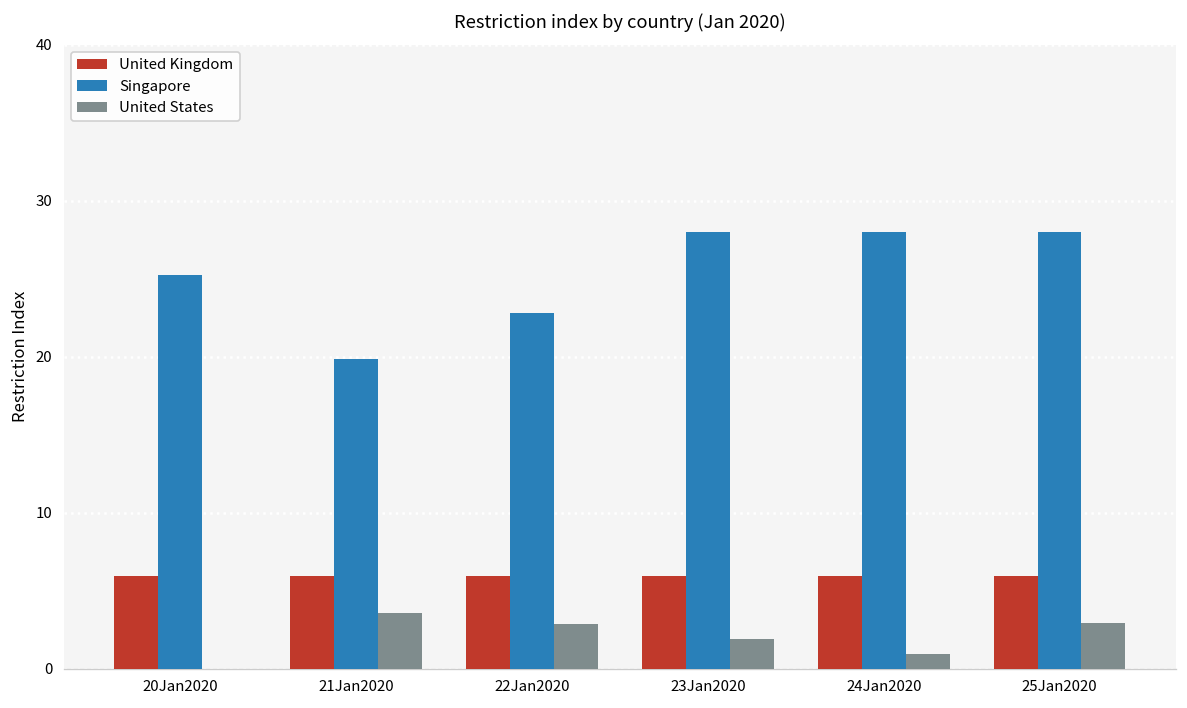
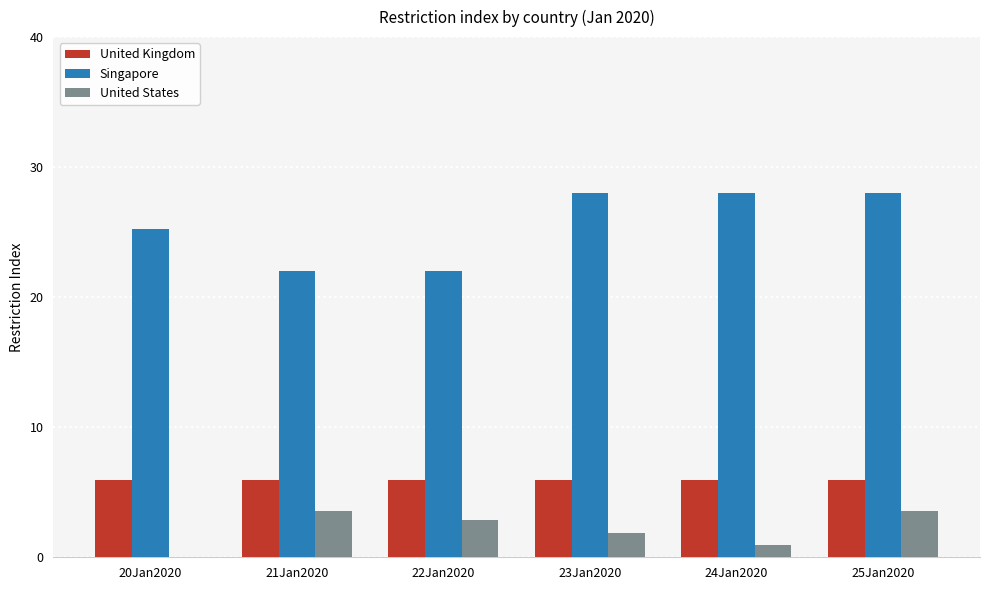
Singapore, 21Jan2020: 19.8 -> 22.0
Singapore, 22Jan2020: 22.8 -> 22.0
United States, 25Jan2020: 3.0 -> 3.6
